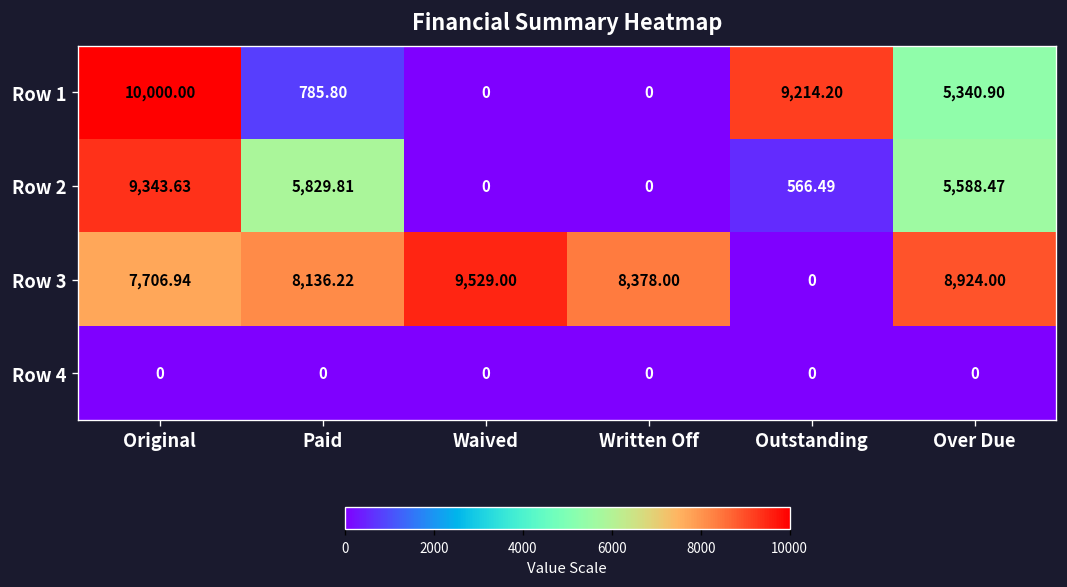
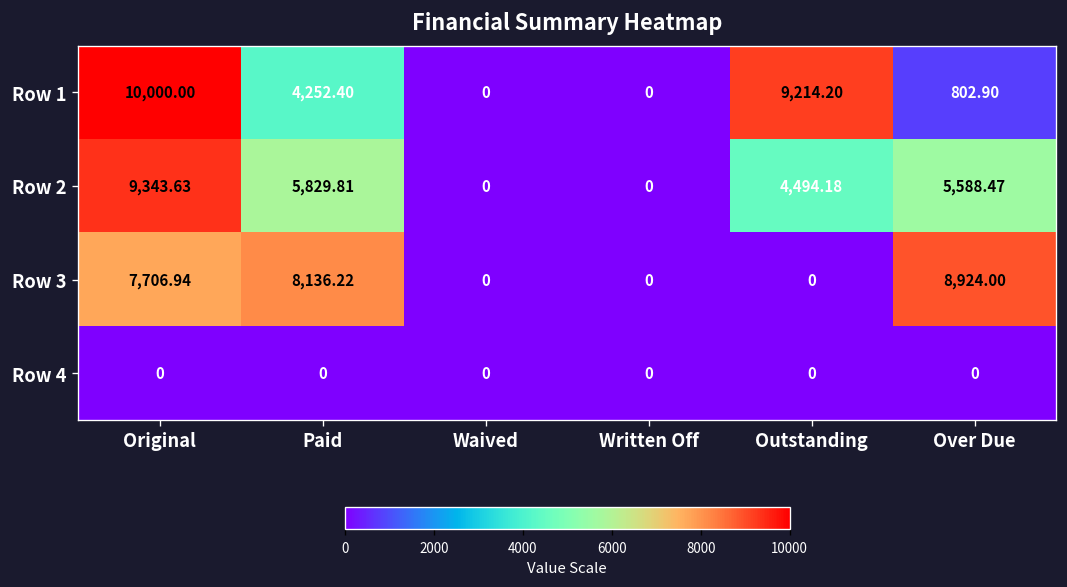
Row 1, Paid: 785.80 -> 4,252.40
Row 1, Over Due: 5,340.90 -> 802.90
Row 2, Outstanding: 566.49 -> 4,494.18
Row 3, Waived: 9,529.00 -> 0
Row 3, Written Off: 8,378.00 -> 0
